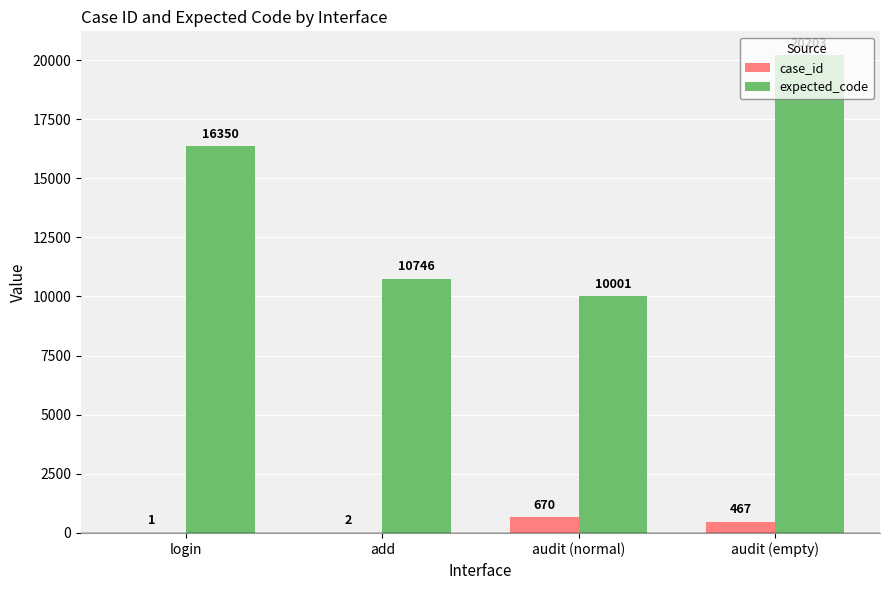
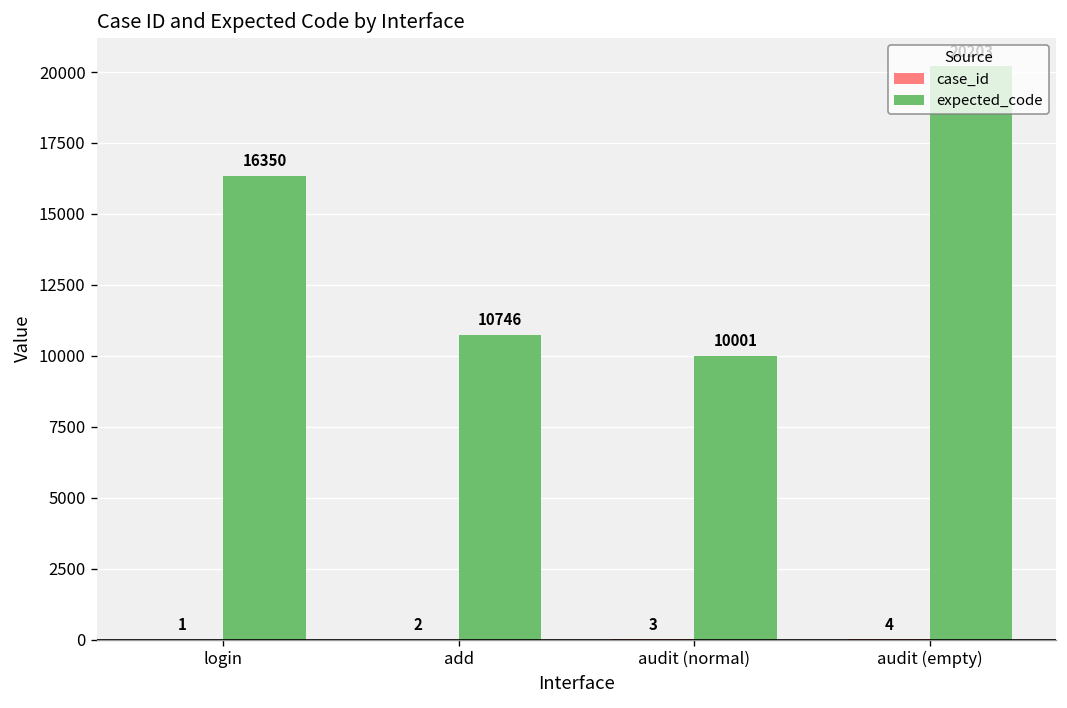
case_id, audit (normal): 670 -> 3
case_id, audit (empty): 467 -> 4
